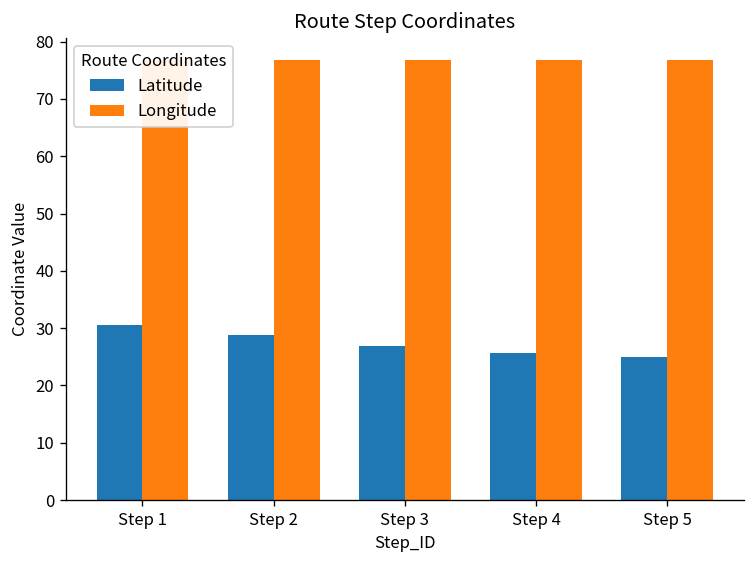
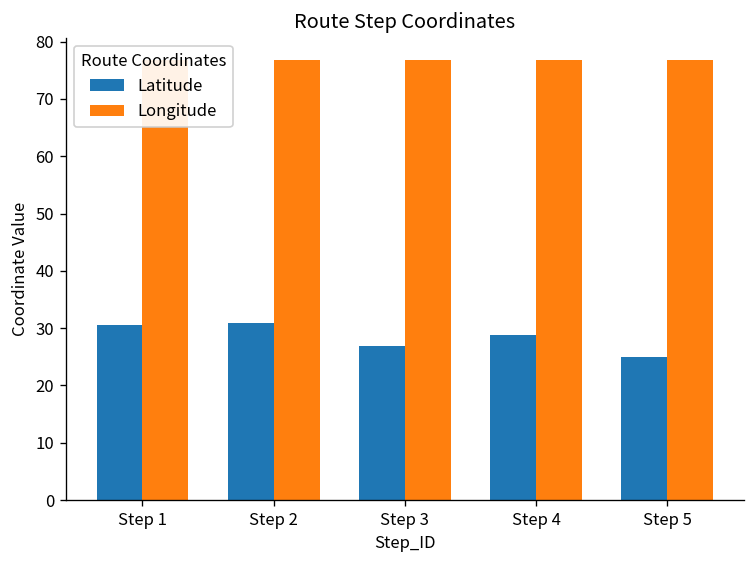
Latitude, Step 2: 29 -> 31
Latitude, Step 4: 26 -> 29
